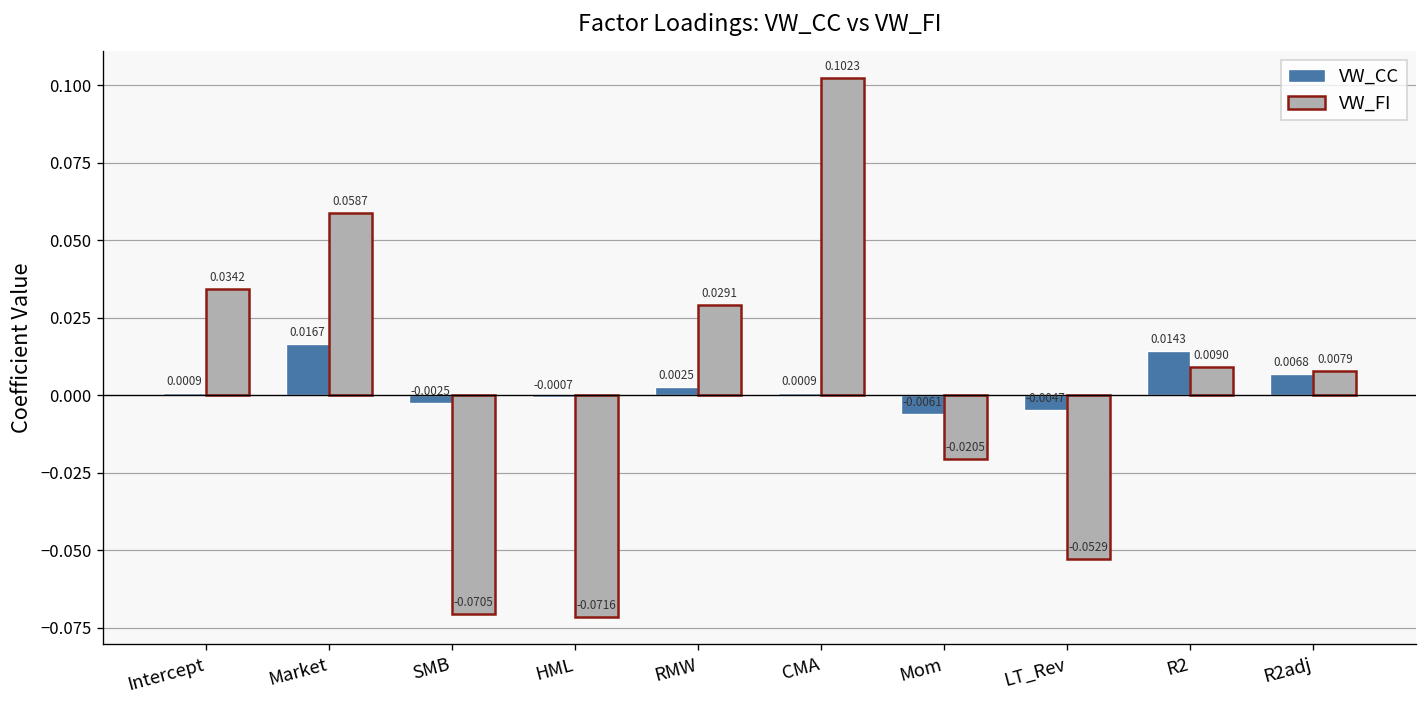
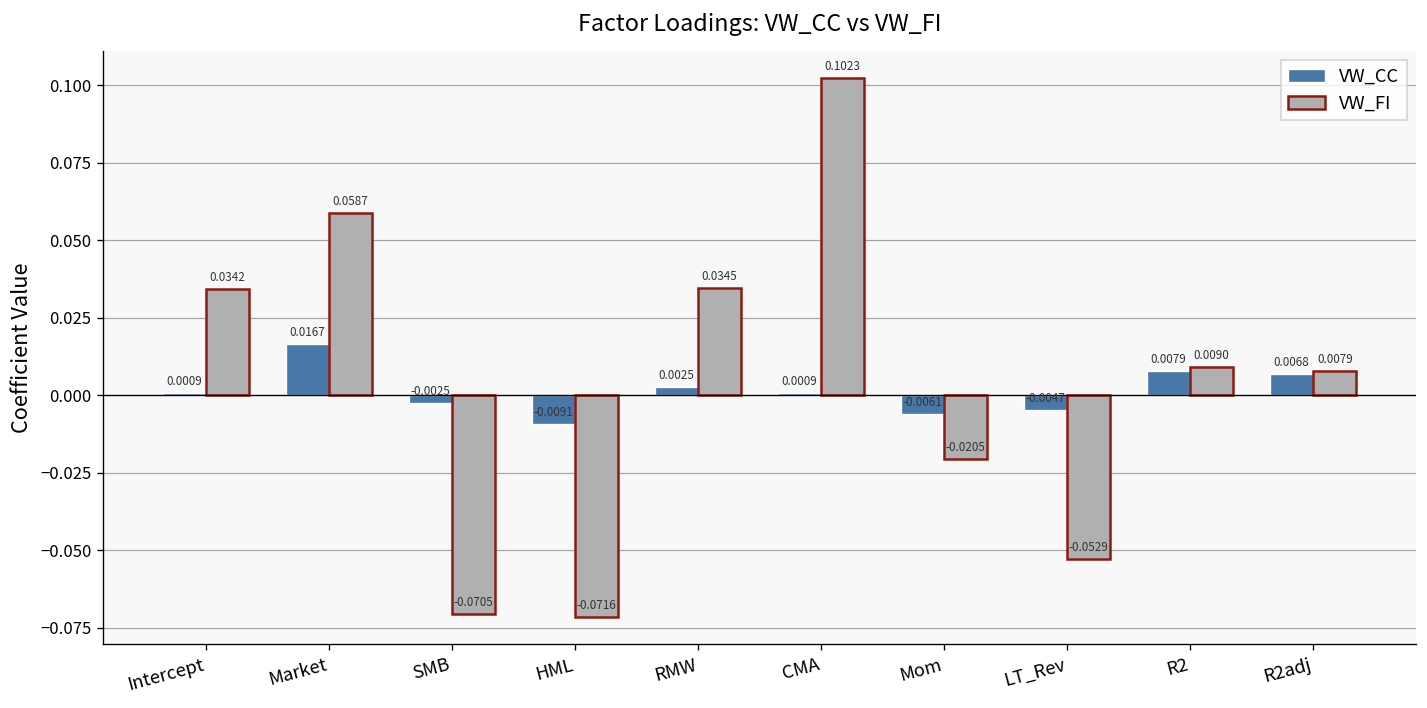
VW_CC, HML: -0.0007 -> -0.0091
VW_FI, RMW: 0.0291 -> 0.0345
VW_CC, R2: 0.0143 -> 0.0079
